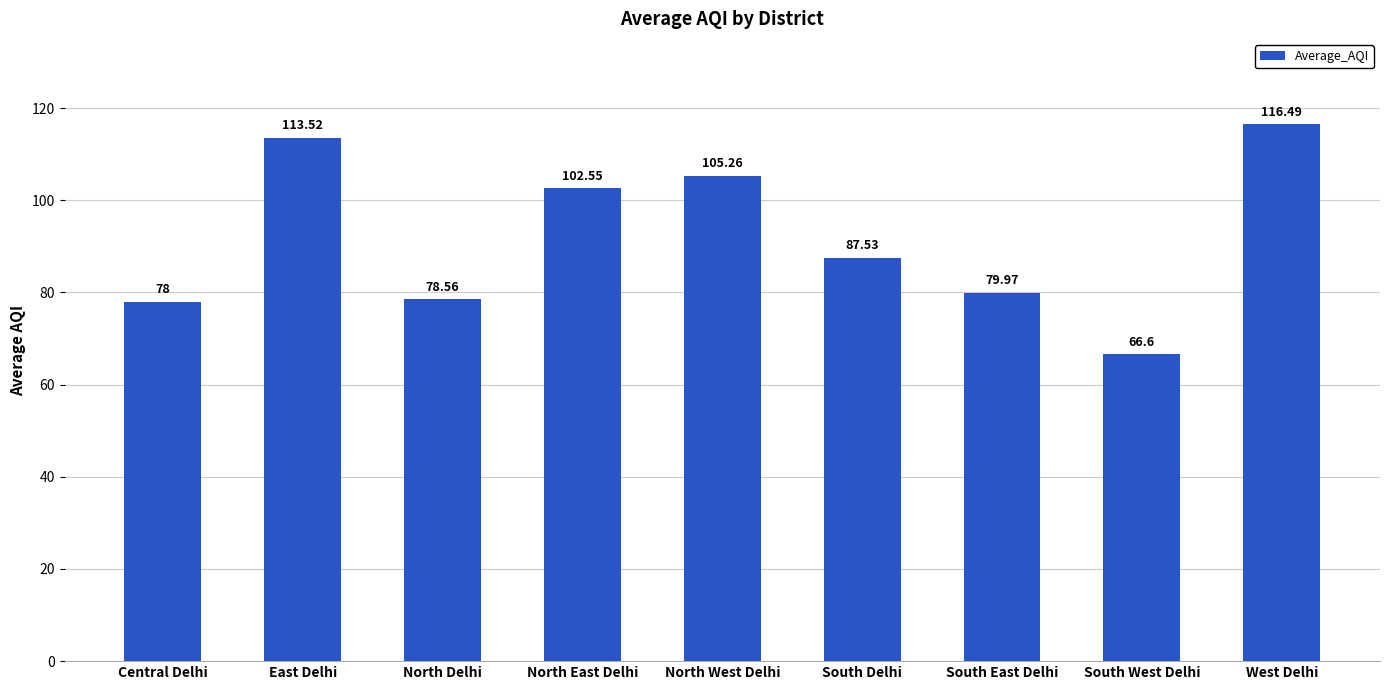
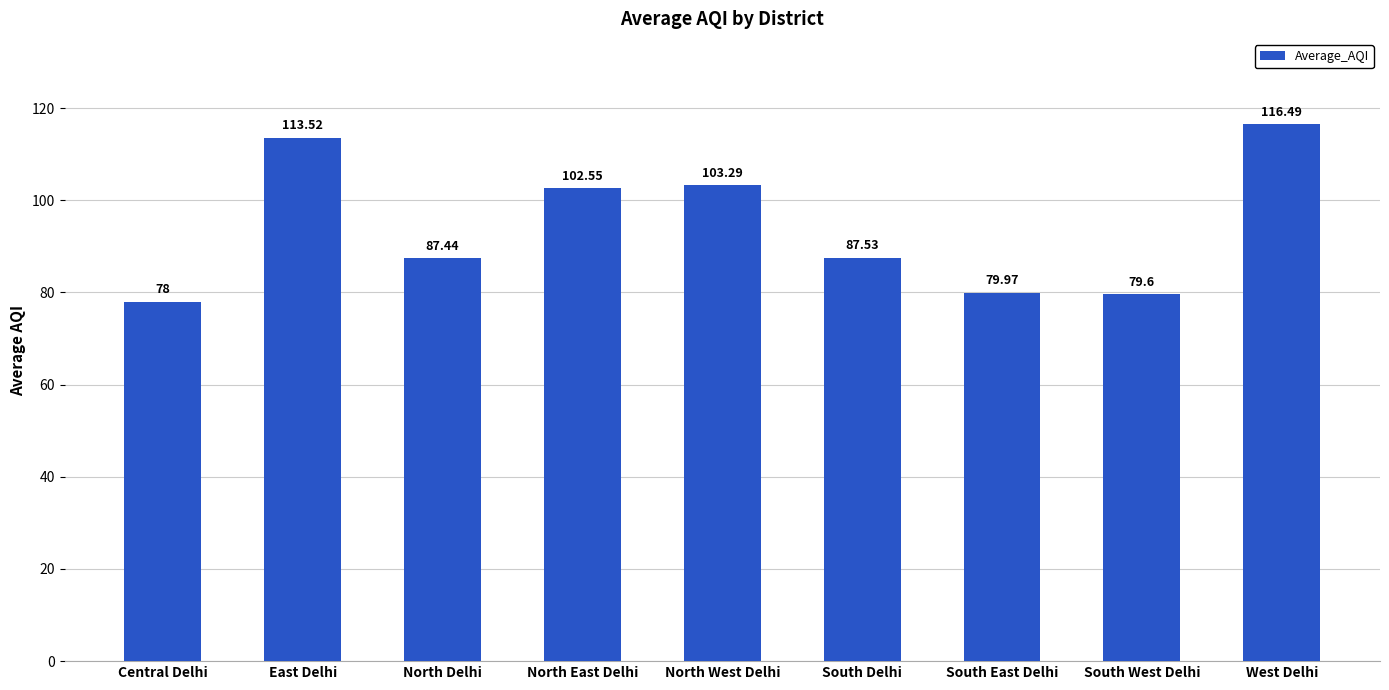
North Delhi: 78.56 -> 87.44
North West Delhi: 105.26 -> 103.29
South West Delhi: 66.6 -> 79.6
